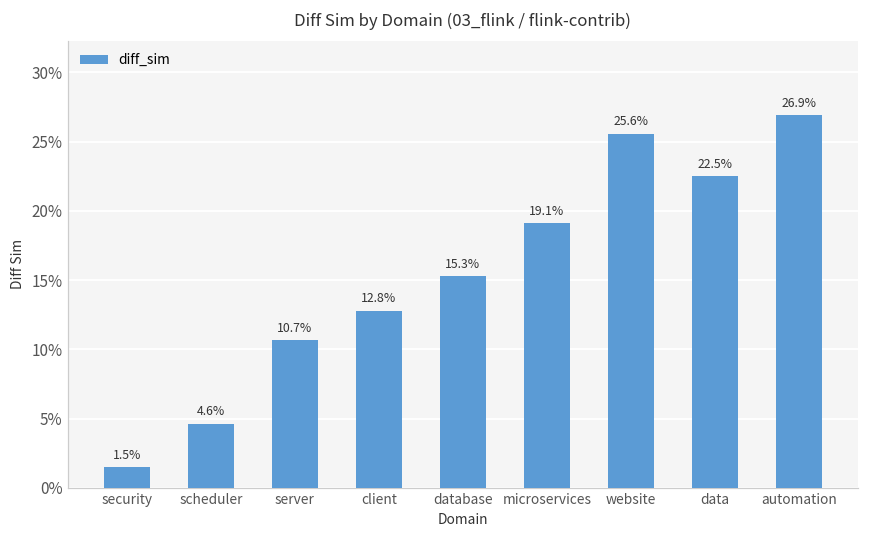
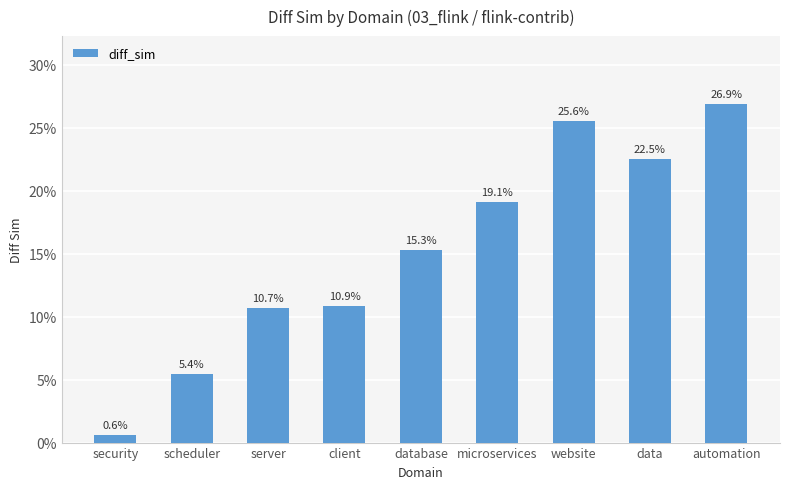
security: 1.5% -> 0.6%
scheduler: 4.6% -> 5.4%
client: 12.8% -> 10.9%
